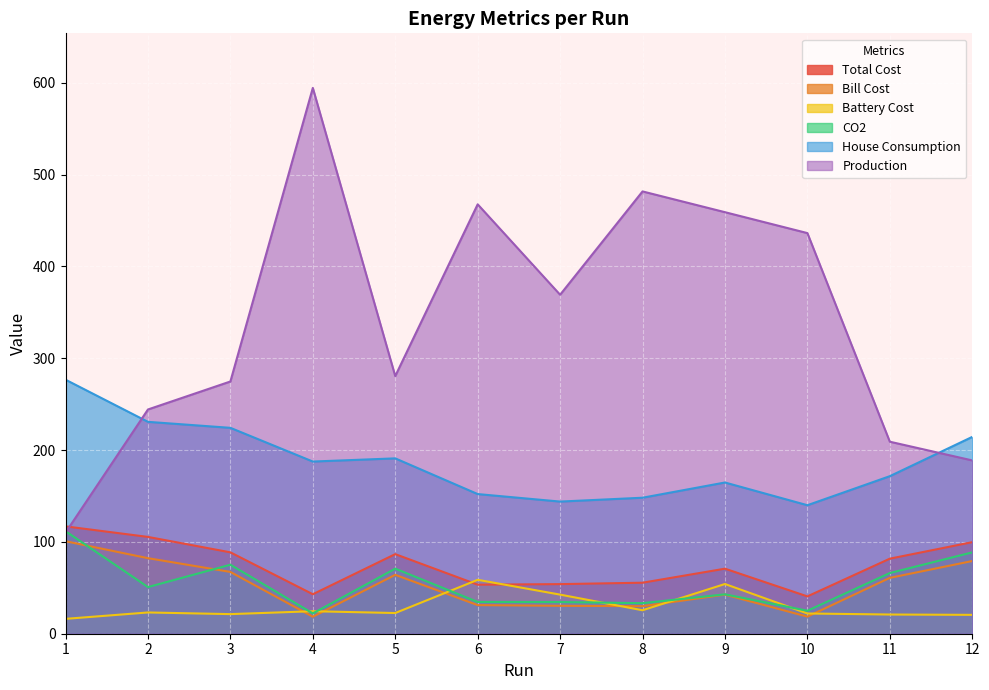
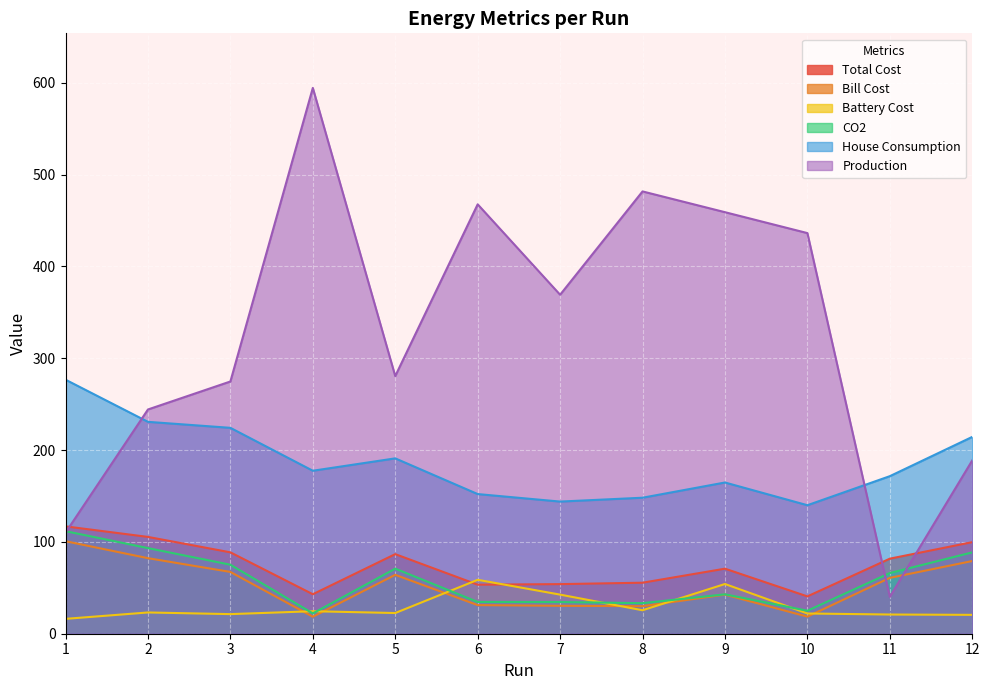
CO2, 2: 50 -> 90
House Consumption, 4: 190 -> 180
Production, 11: 210 -> 40
